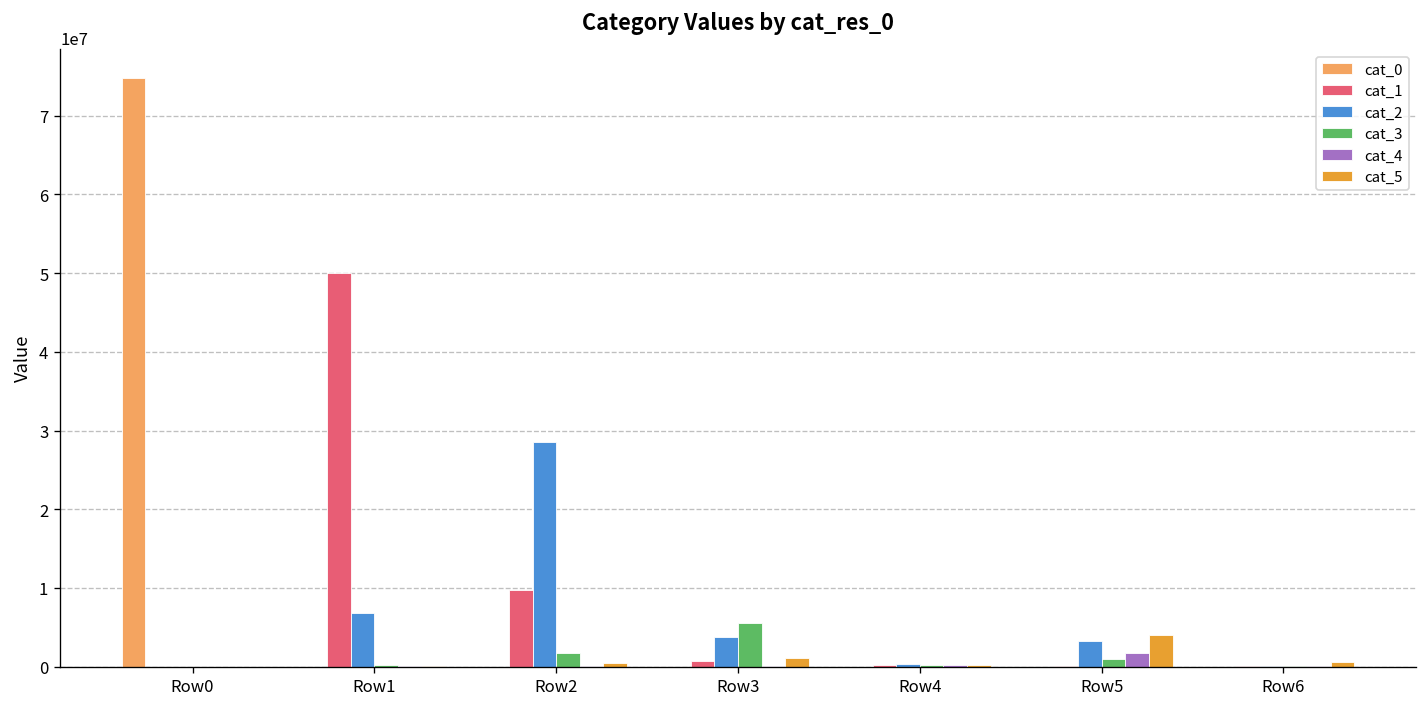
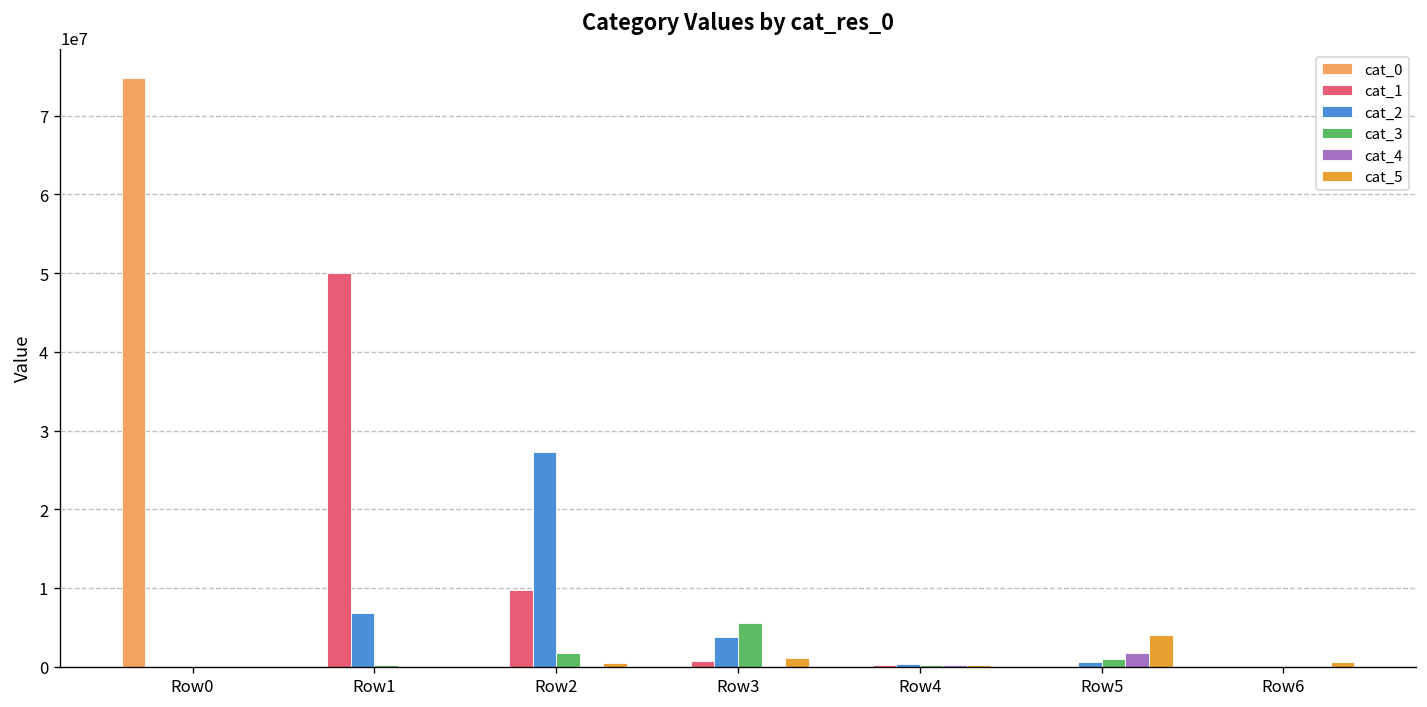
cat_2, Row2: 29000000 -> 27000000
cat_2, Row5: 3000000 -> 1000000
